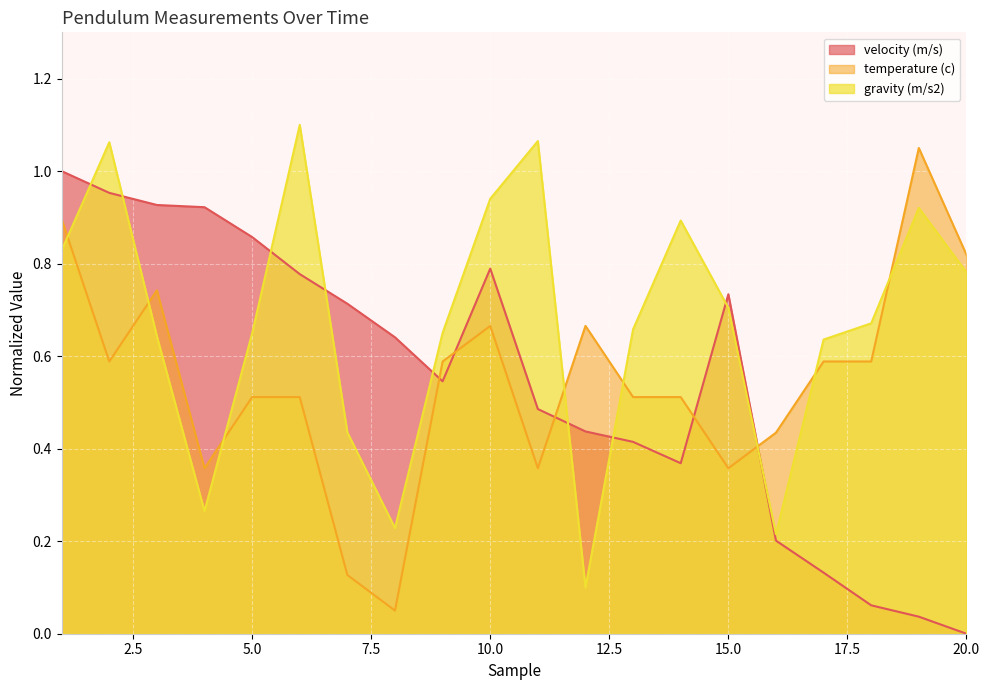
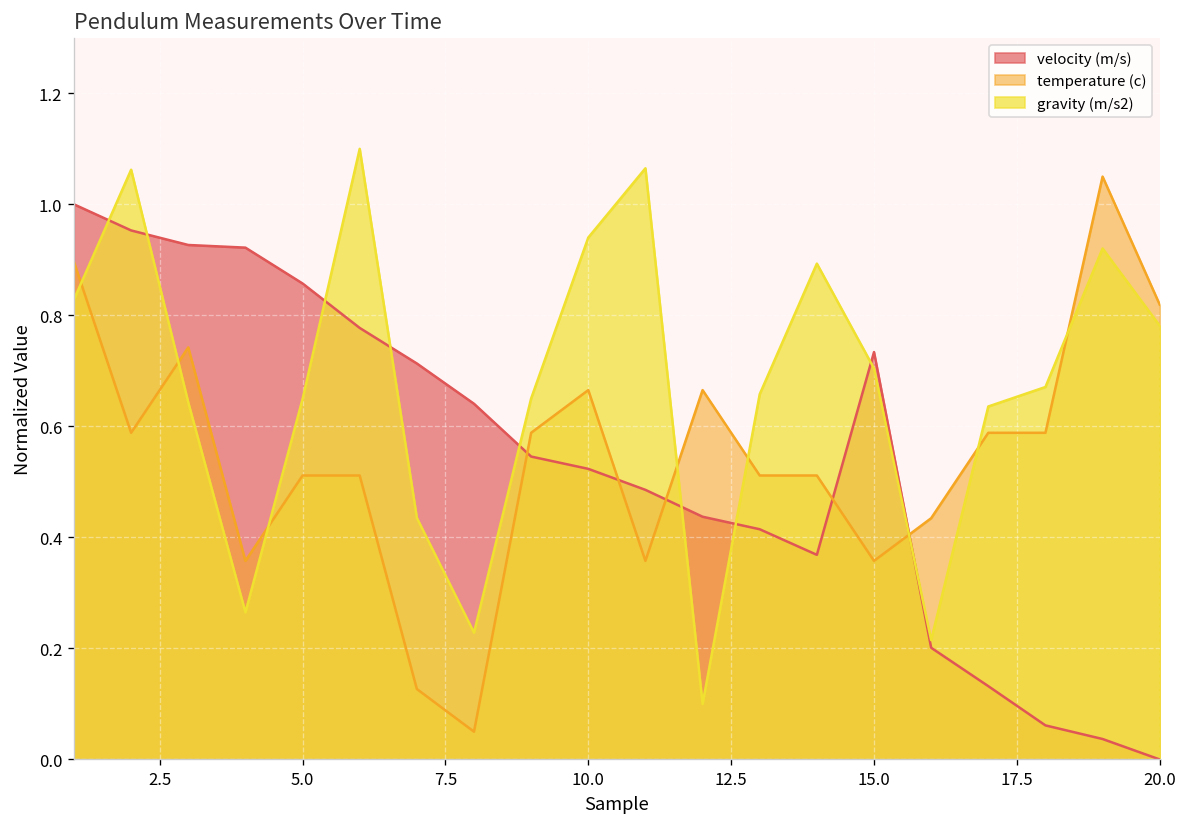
velocity (m/s), 10.0: 0.79 -> 0.52
